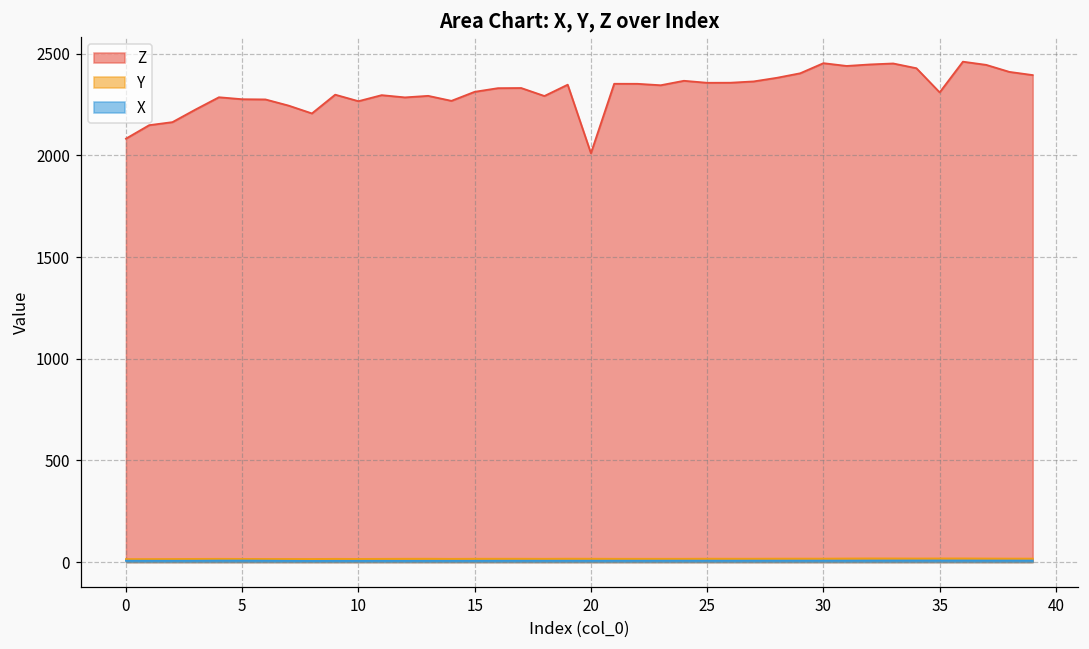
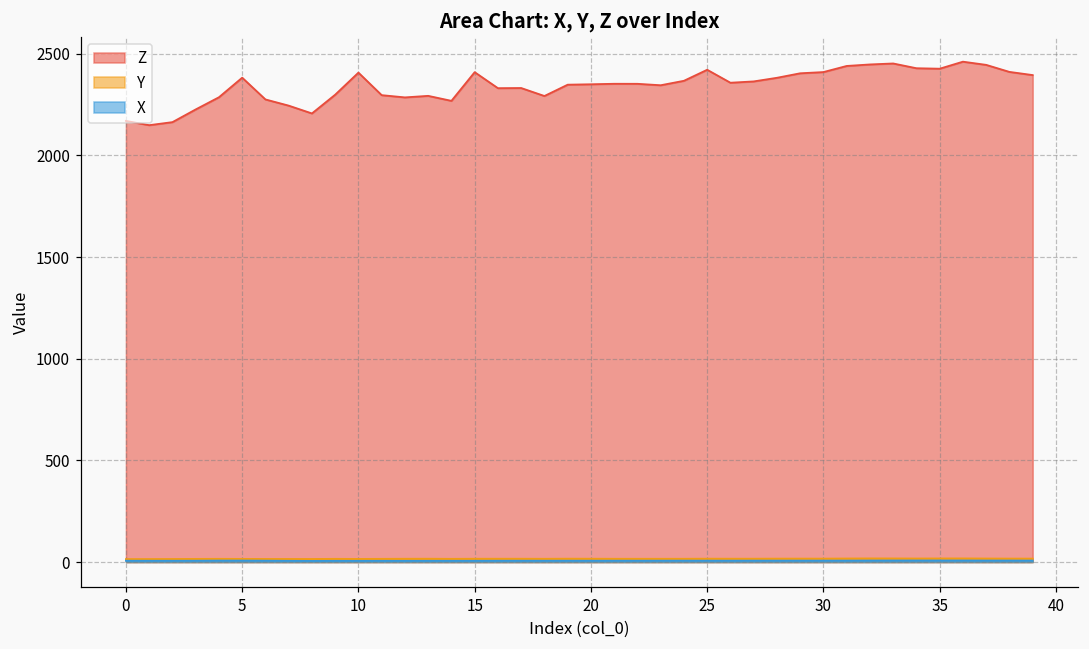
Z, 0: 2080 -> 2170
Z, 5: 2280 -> 2380
Z, 10: 2270 -> 2410
Z, 15: 2310 -> 2410
Z, 20: 2010 -> 2350
Z, 25: 2360 -> 2420
Z, 30: 2450 -> 2410
Z, 35: 2310 -> 2430
